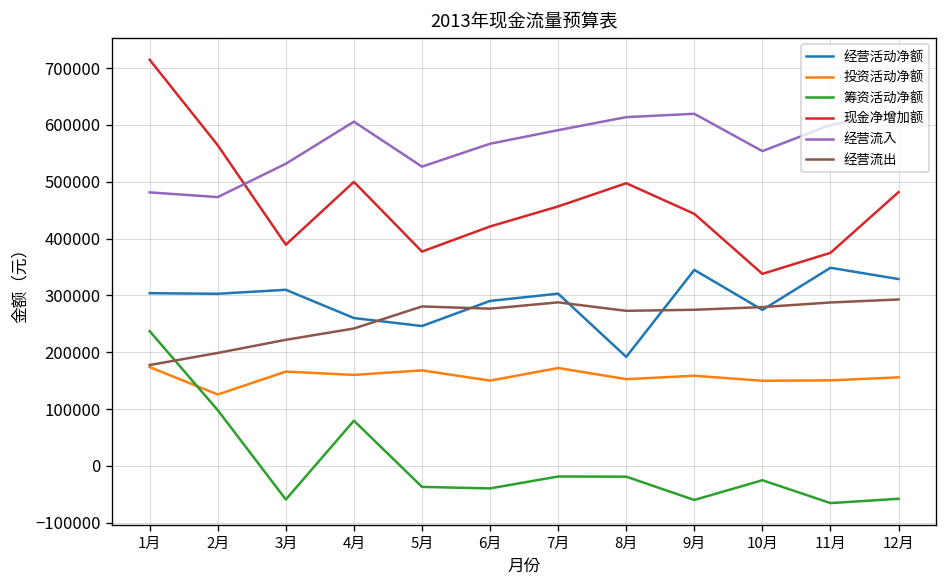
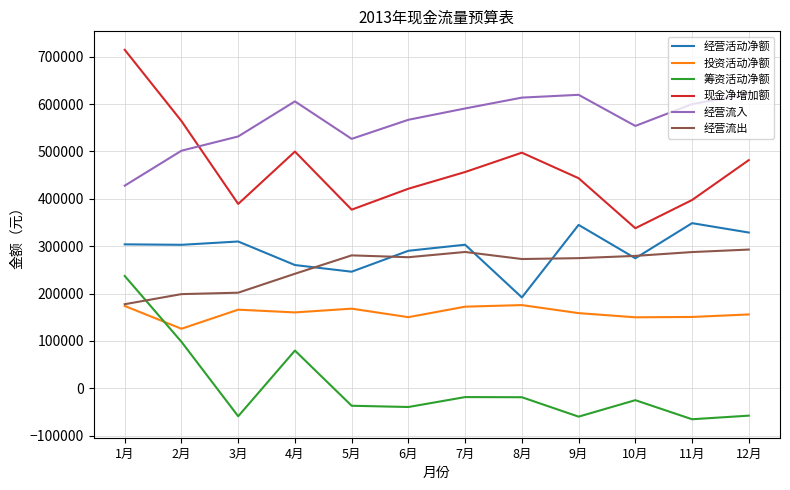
经营流入, 1月: 480000 -> 430000
经营流入, 2月: 470000 -> 500000
经营流出, 3月: 220000 -> 200000
投资活动净额, 8月: 150000 -> 180000
现金净增加额, 11月: 370000 -> 400000
